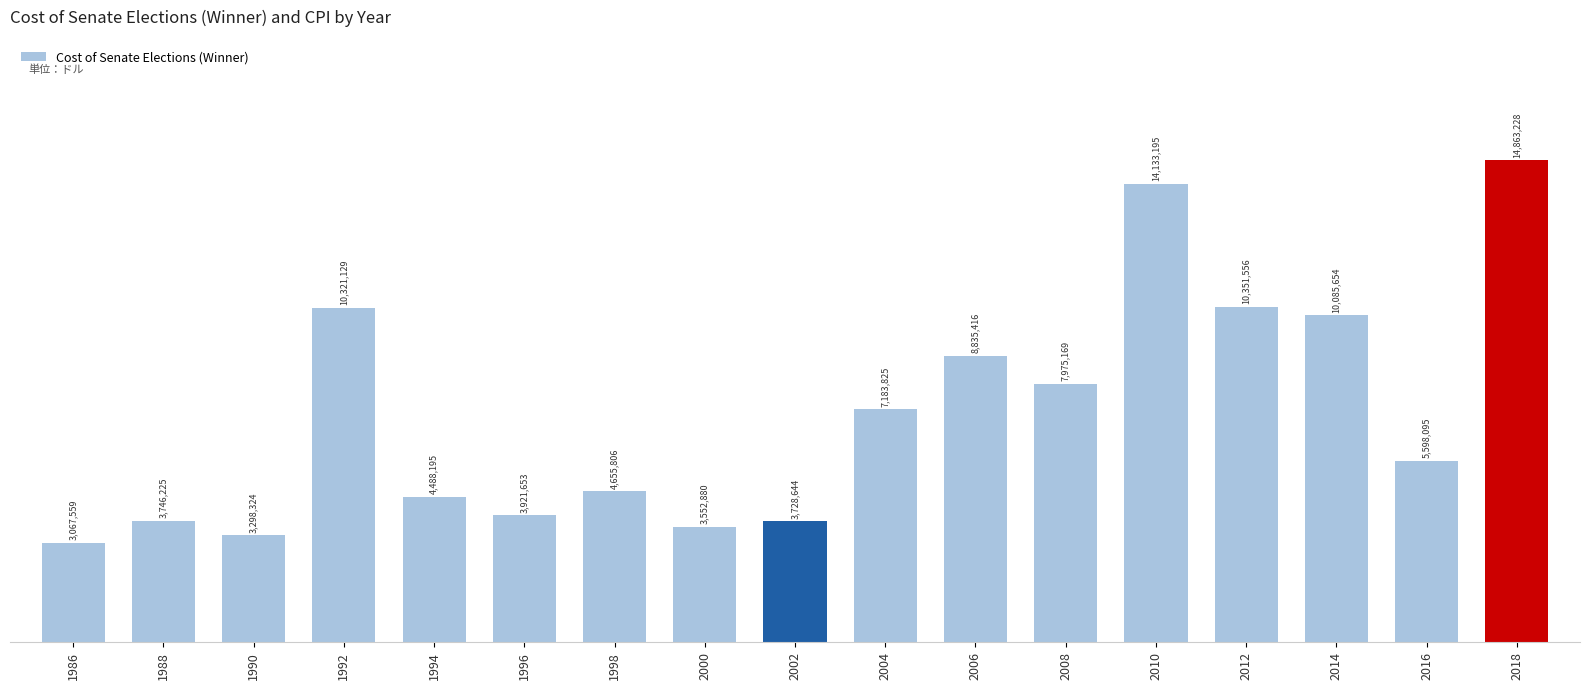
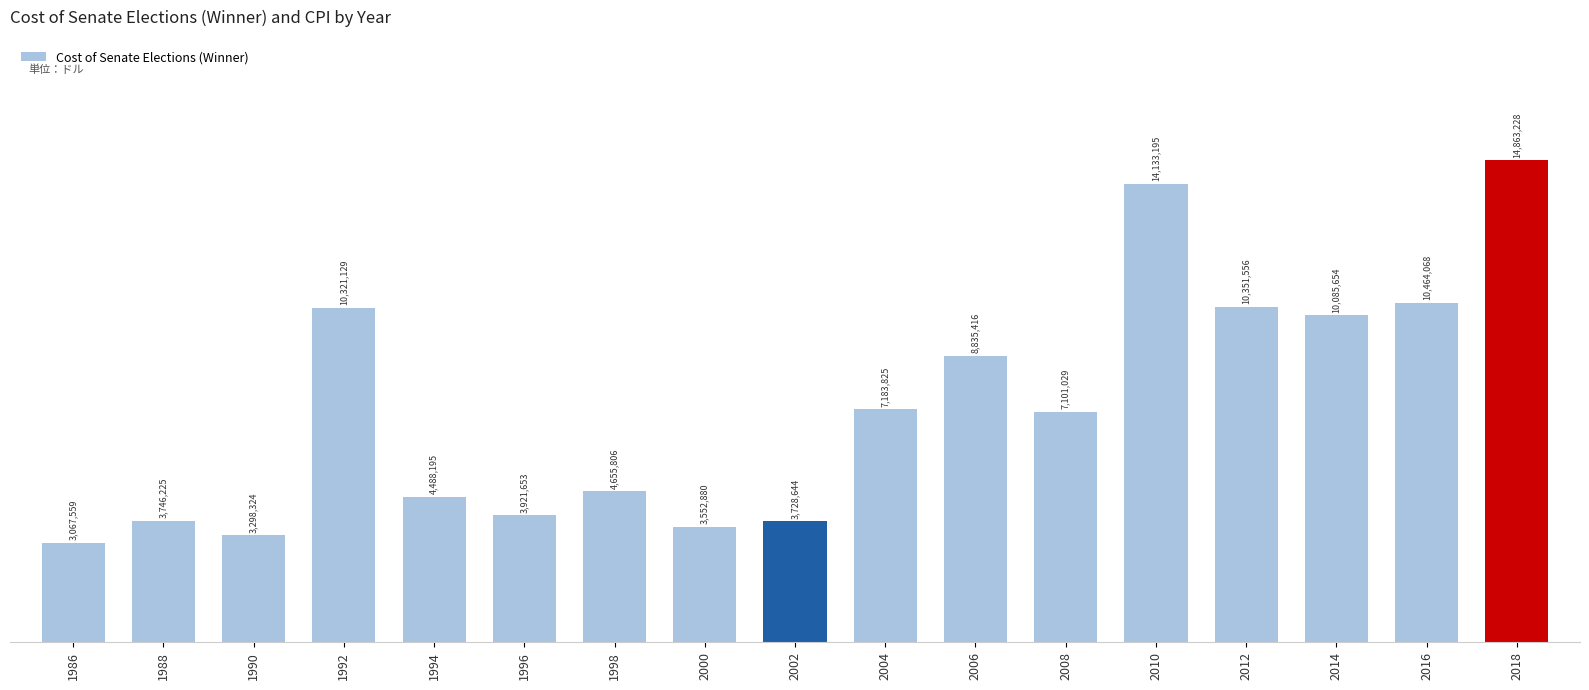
2008: 7,975,169 -> 7,101,029
2016: 5,598,095 -> 10,464,068
